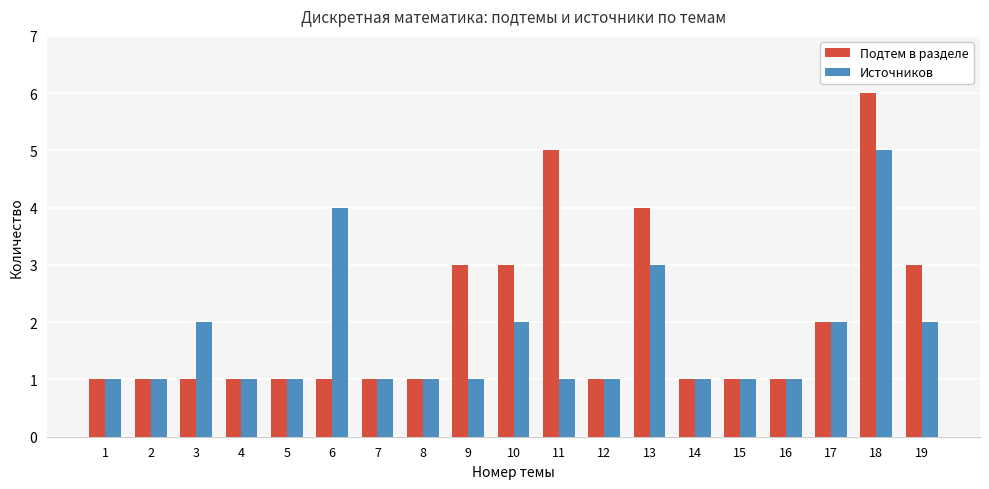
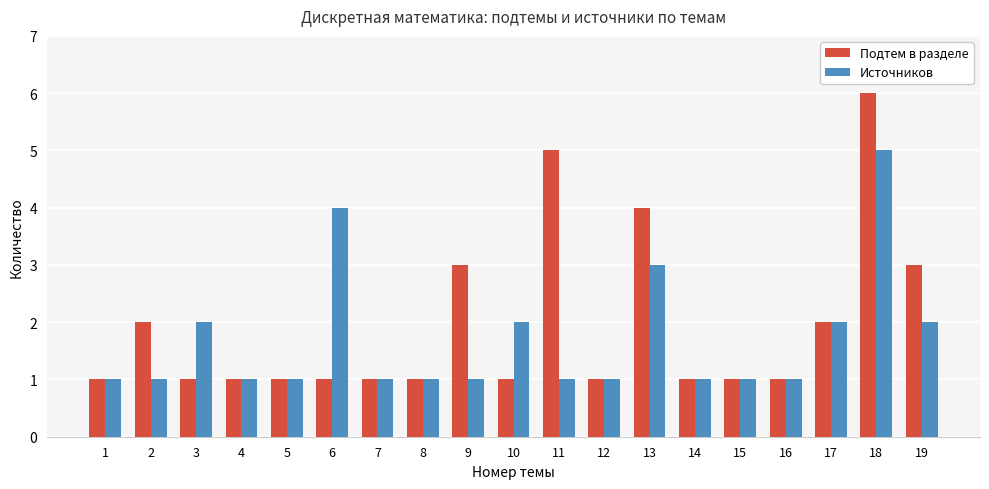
Подтем в разделе, 2: 1 -> 2
Подтем в разделе, 10: 3 -> 1
